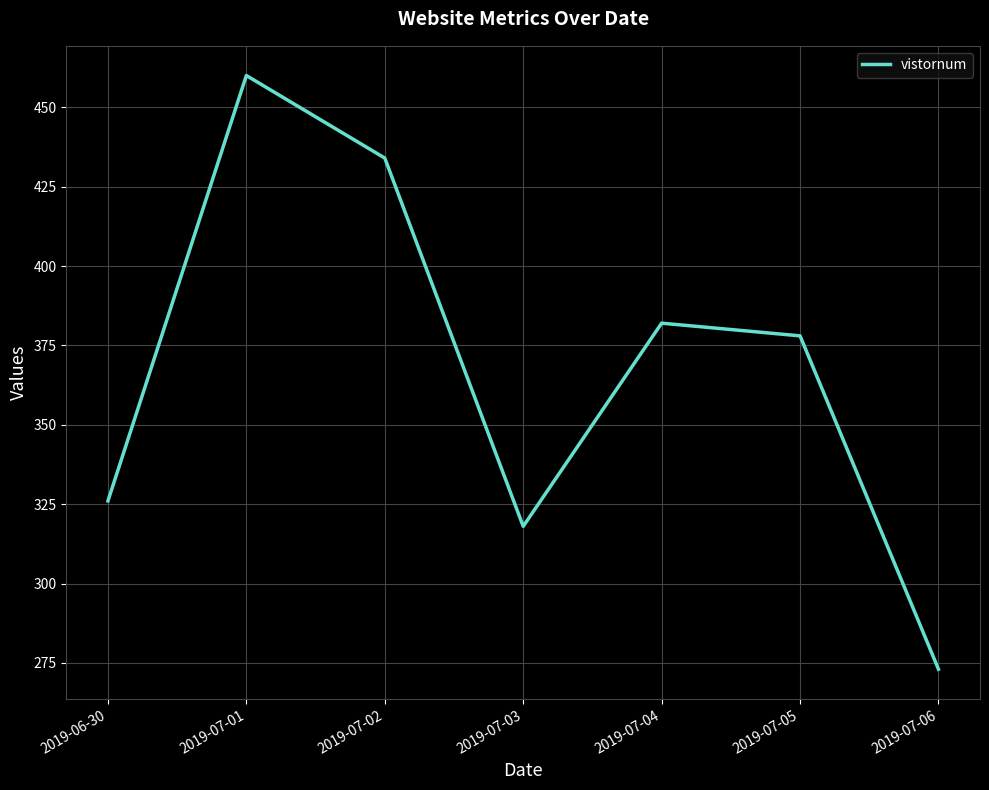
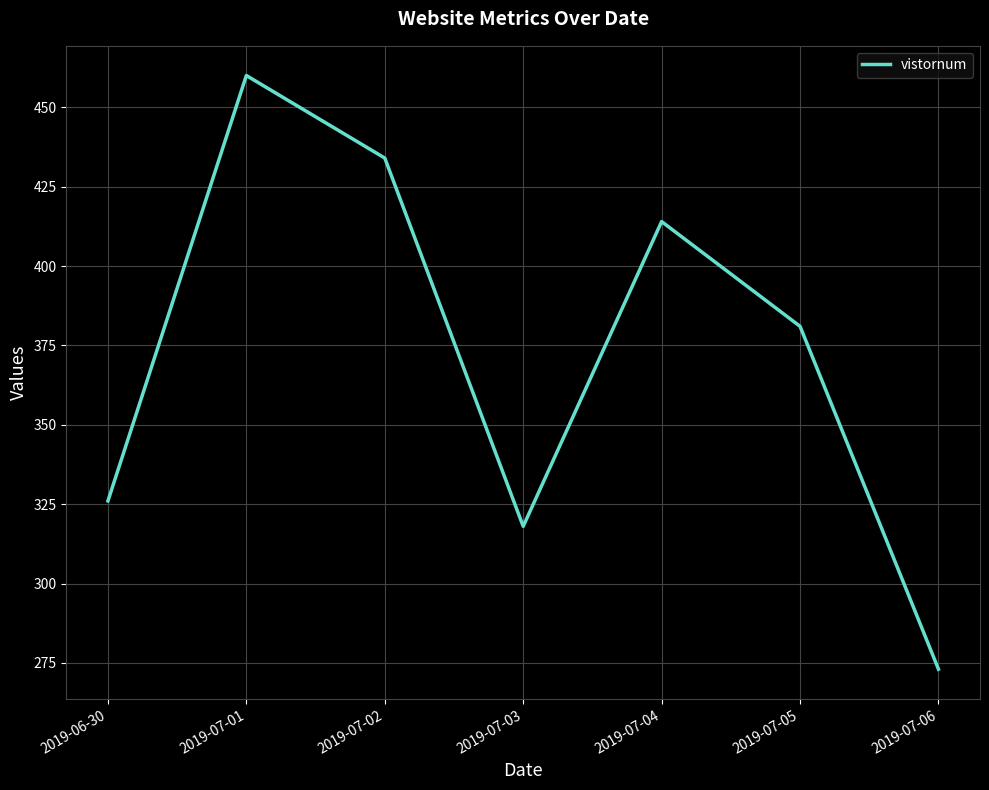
2019-07-04: 382 -> 414
2019-07-05: 378 -> 381
